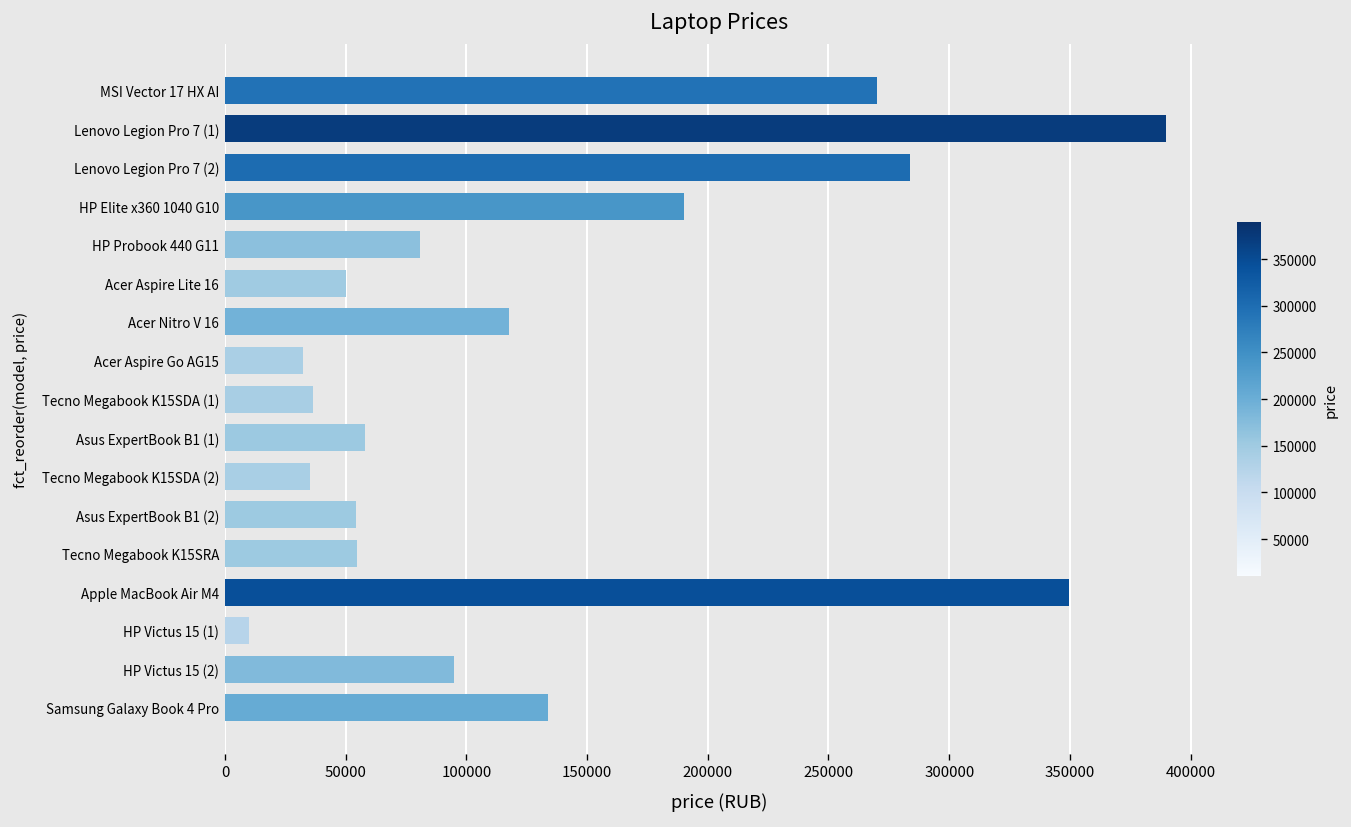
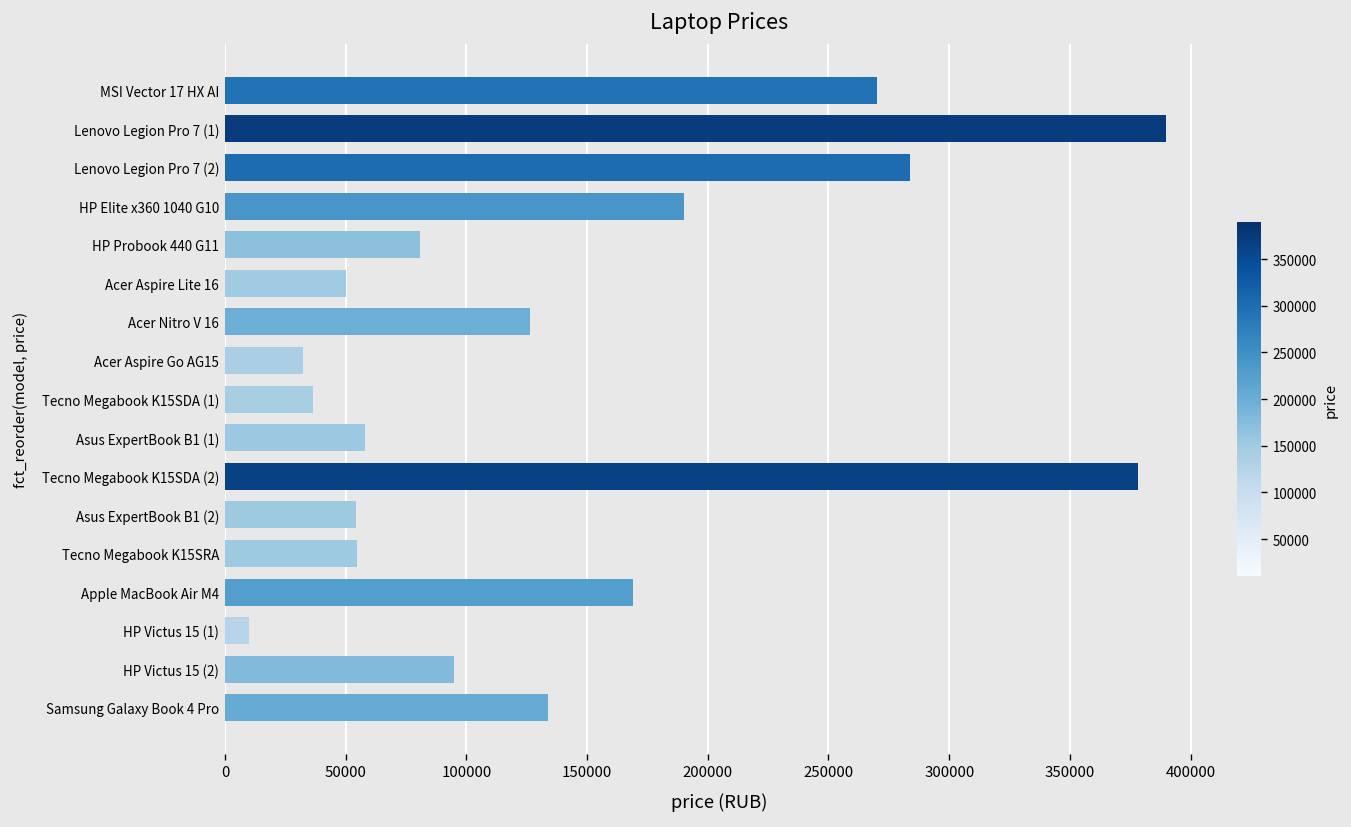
Acer Nitro V 16: 117000 -> 126000
Tecno Megabook K15SDA (2): 35000 -> 378000
Apple MacBook Air M4: 350000 -> 169000
